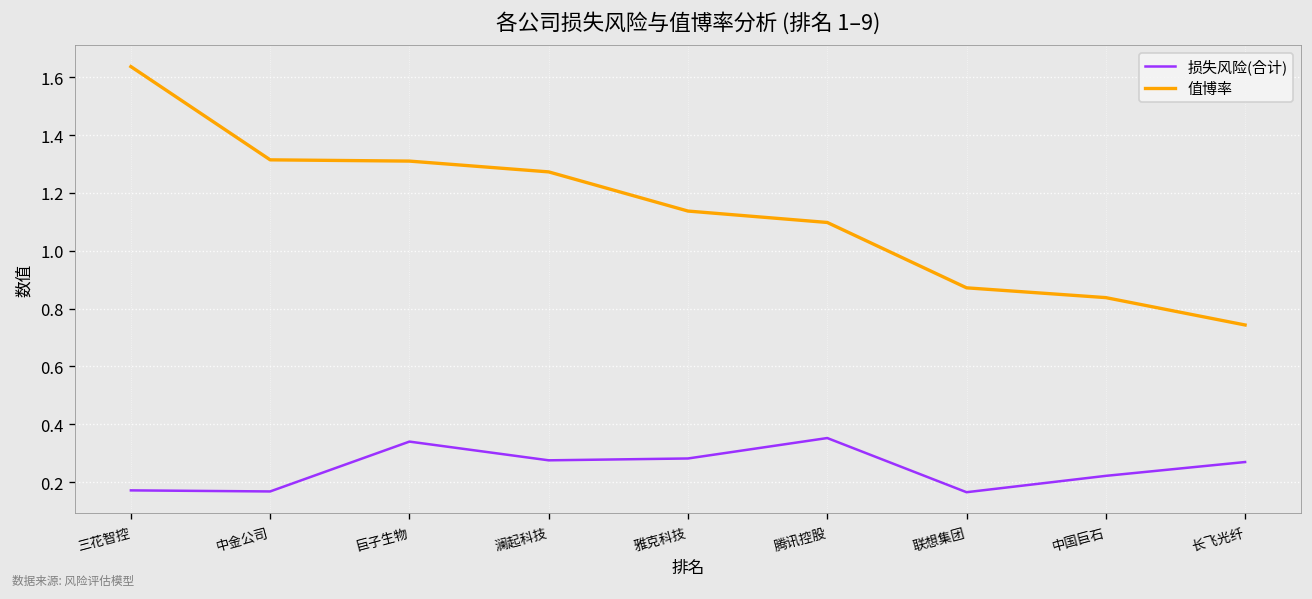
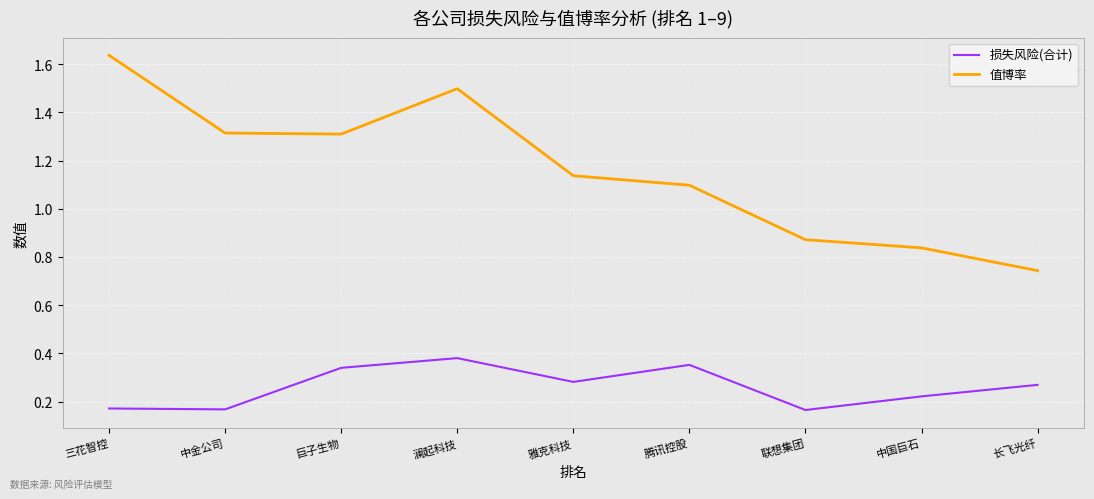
损失风险(合计), 澜起科技: 0.28 -> 0.38
值博率, 澜起科技: 1.27 -> 1.50
